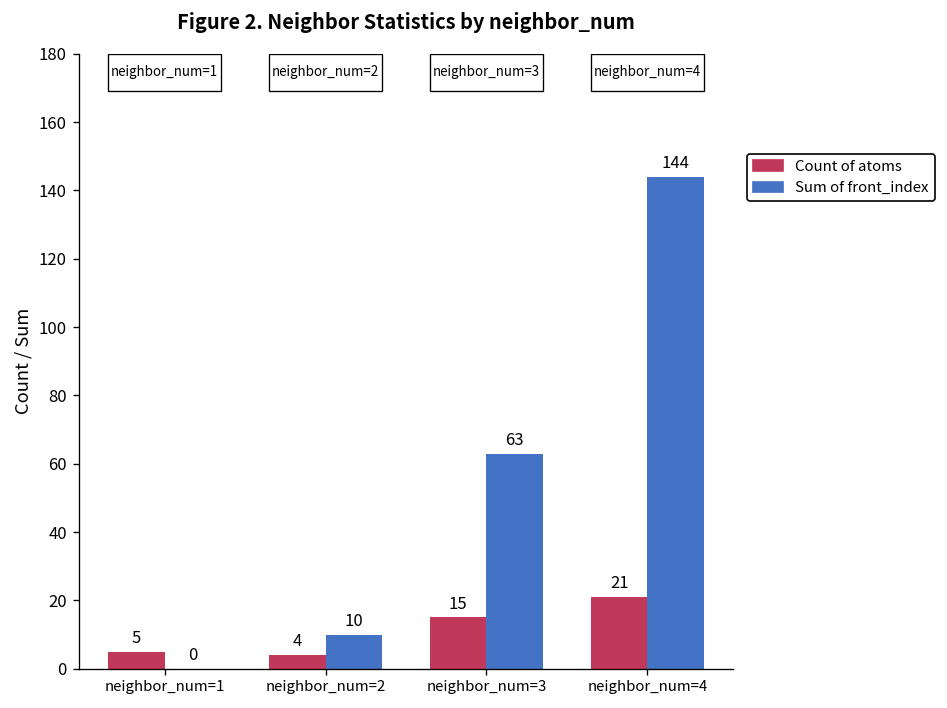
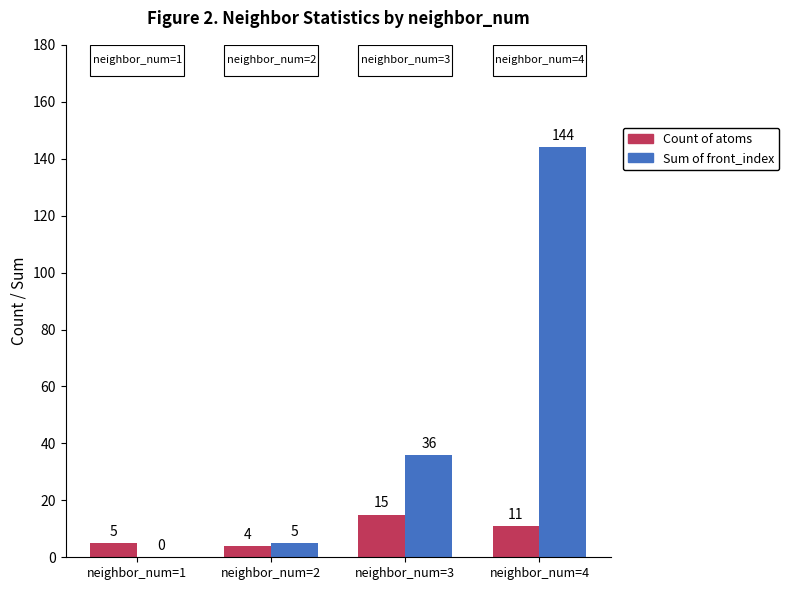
Sum of front_index, neighbor_num=2: 10 -> 5
Sum of front_index, neighbor_num=3: 63 -> 36
Count of atoms, neighbor_num=4: 21 -> 11
